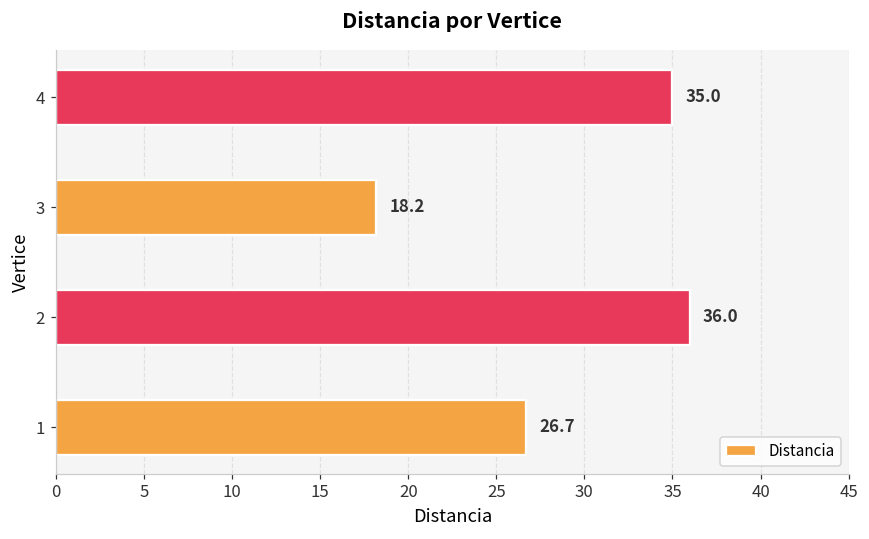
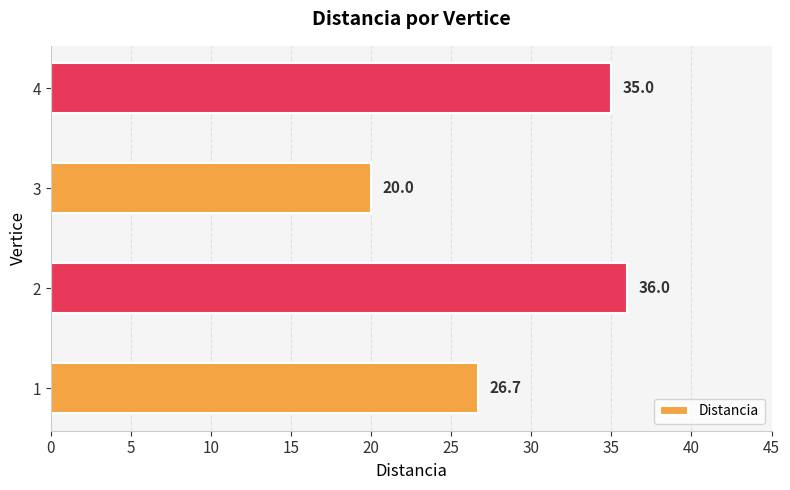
3: 18.2 -> 20.0
